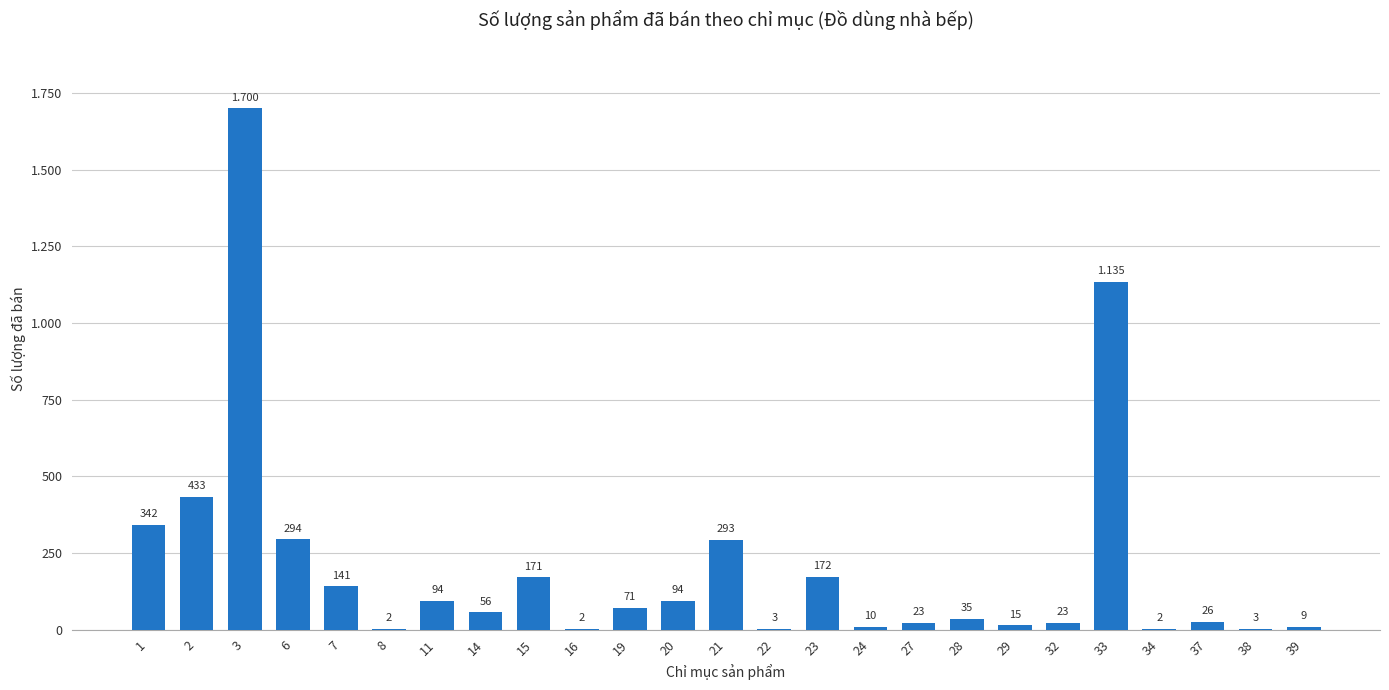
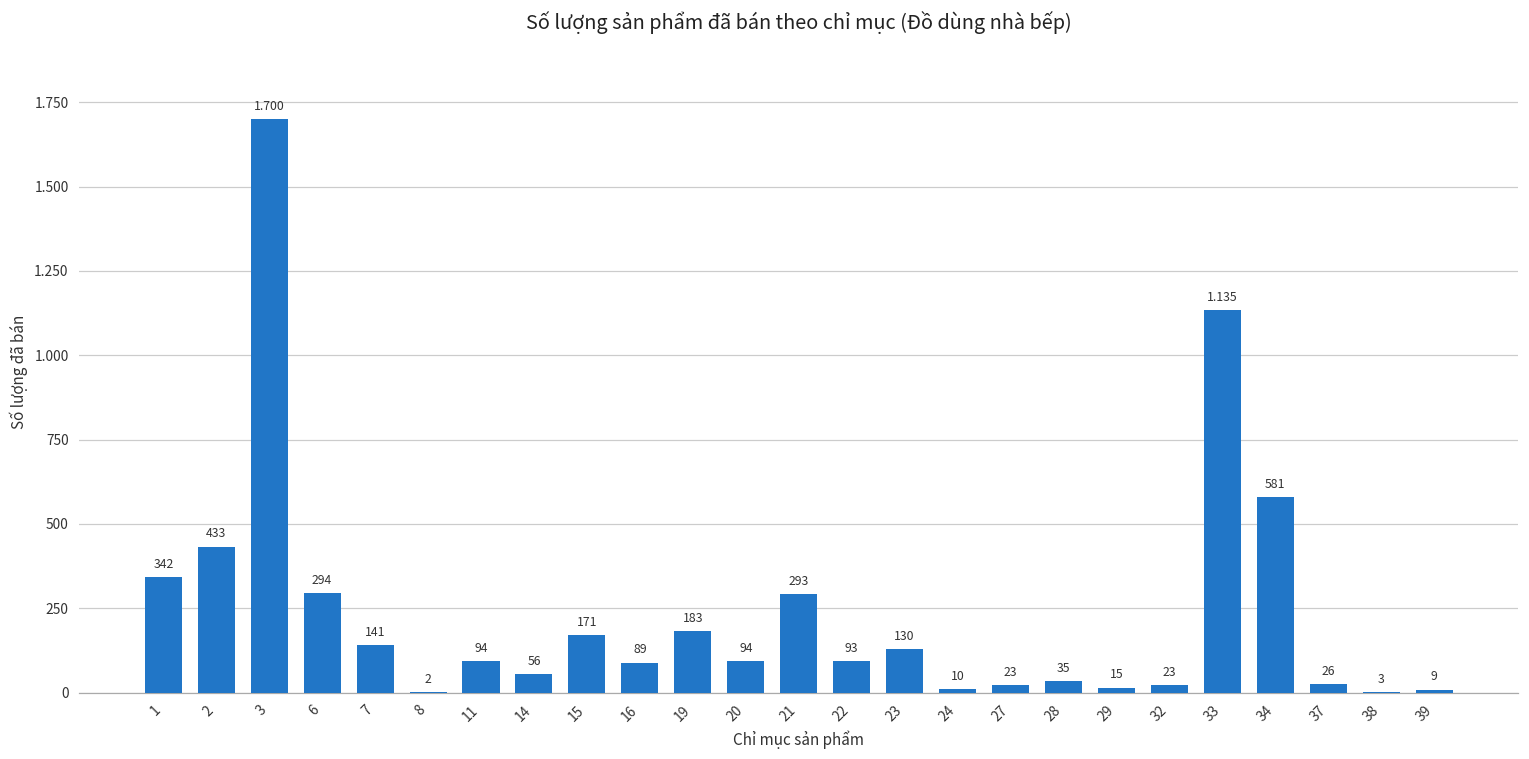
16: 2 -> 89
19: 71 -> 183
22: 3 -> 93
23: 172 -> 130
34: 2 -> 581
